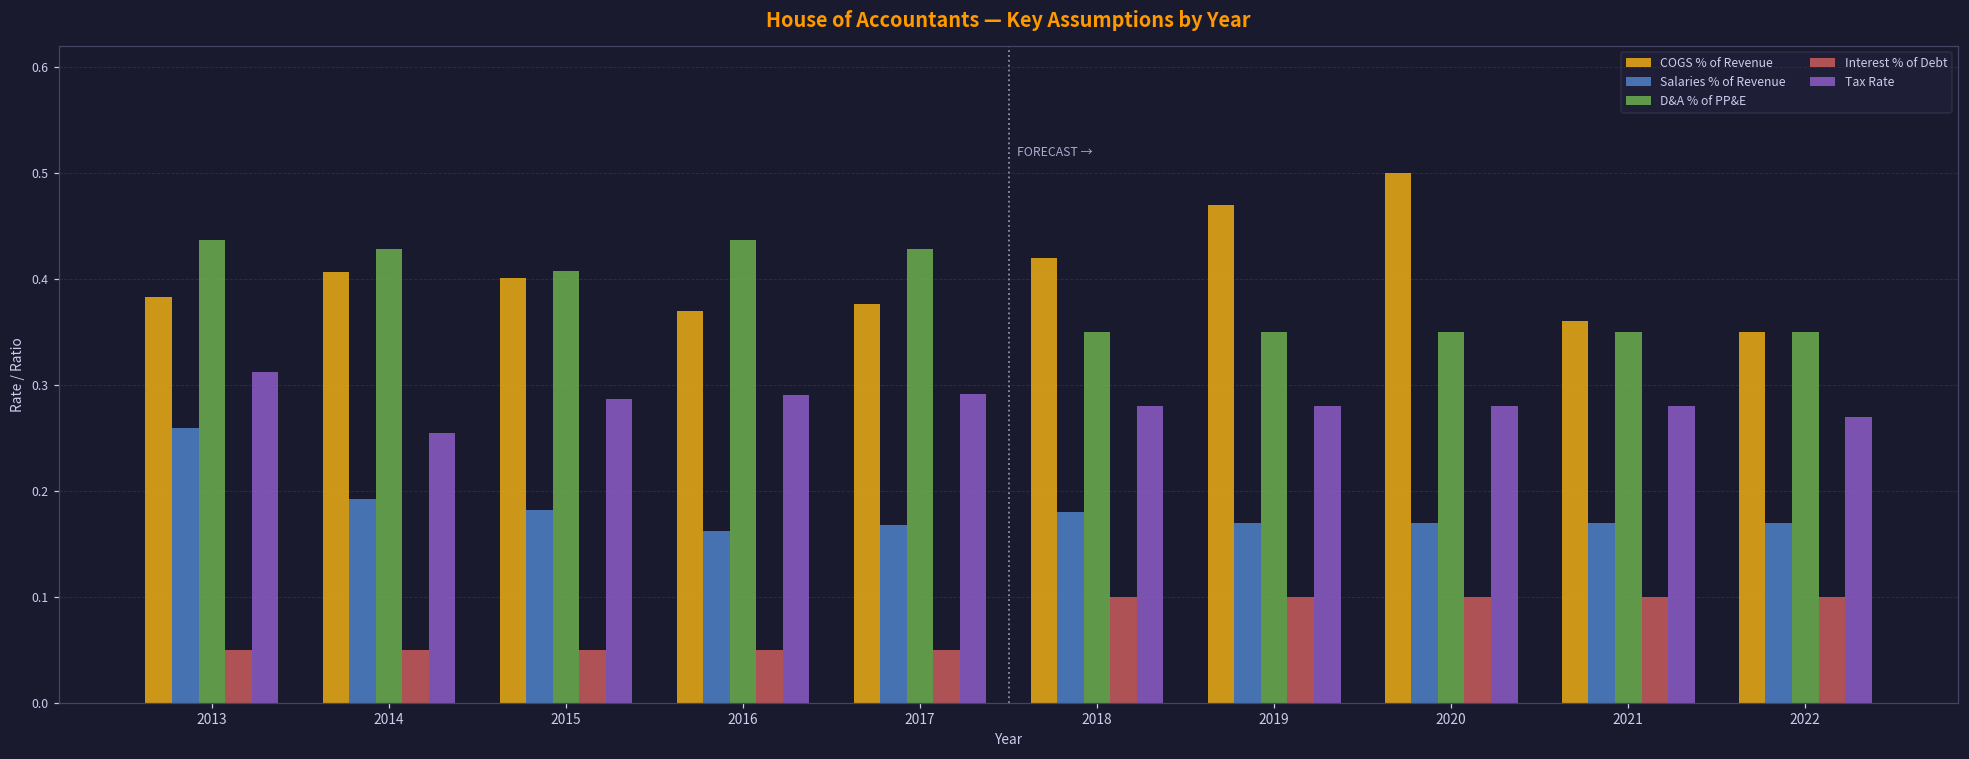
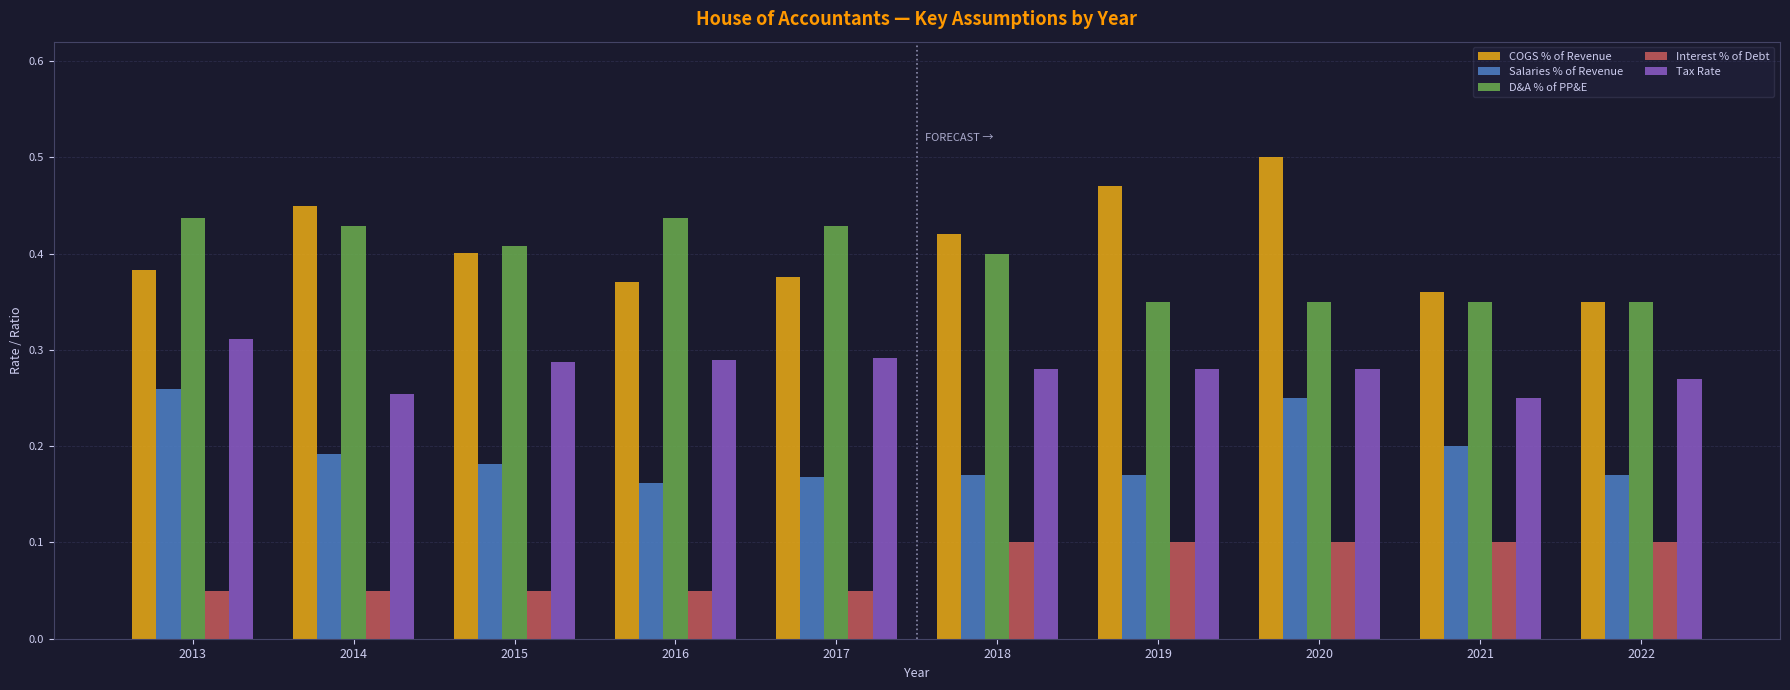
COGS % of Revenue, 2014: 0.41 -> 0.45
Salaries % of Revenue, 2018: 0.18 -> 0.17
D&A % of PP&E, 2018: 0.35 -> 0.40
Salaries % of Revenue, 2020: 0.17 -> 0.25
Salaries % of Revenue, 2021: 0.17 -> 0.20
Tax Rate, 2021: 0.28 -> 0.25
